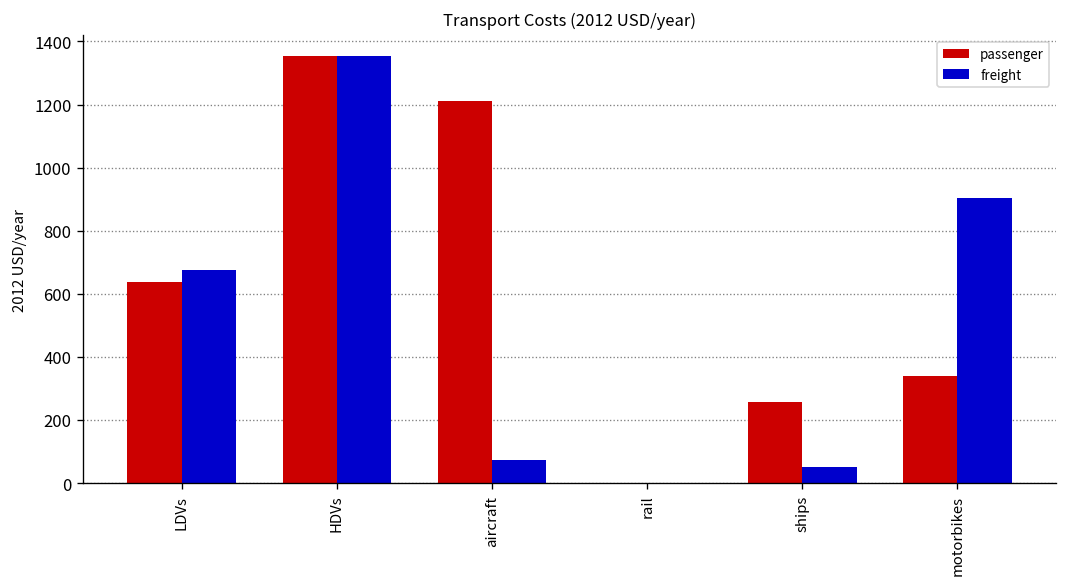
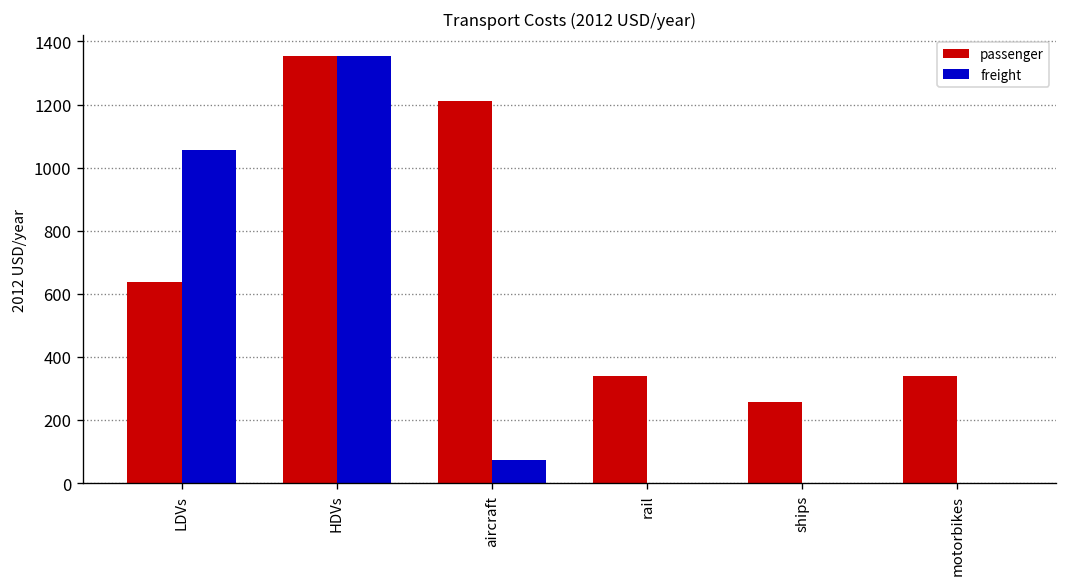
freight, LDVs: 680 -> 1050
passenger, rail: 0 -> 340
freight, ships: 50 -> 0
freight, motorbikes: 900 -> 0
